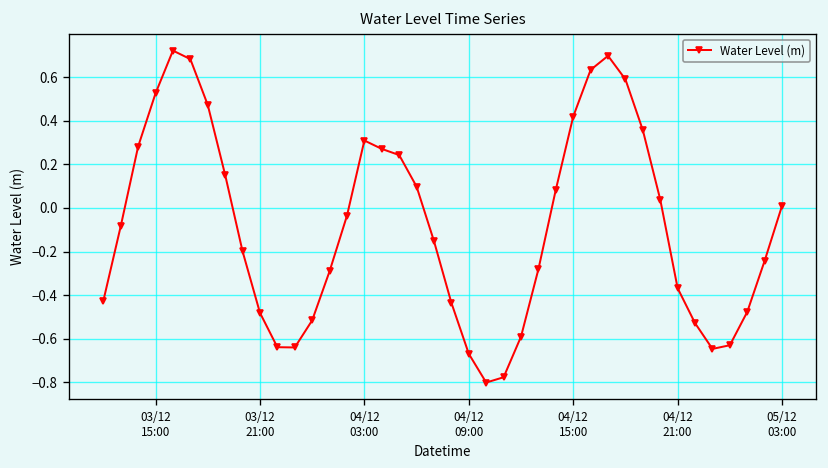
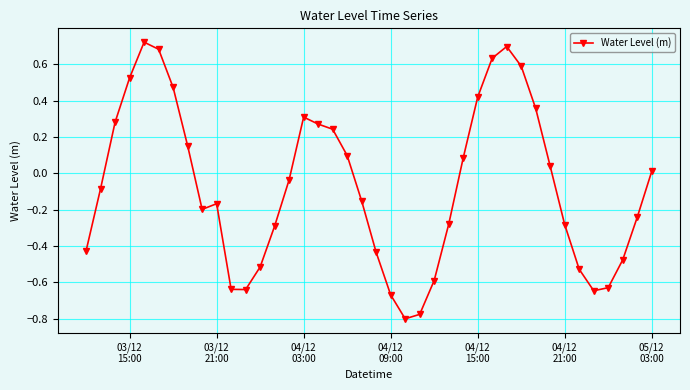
03/12 21:00: -0.48 -> -0.17
04/12 21:00: -0.37 -> -0.28
